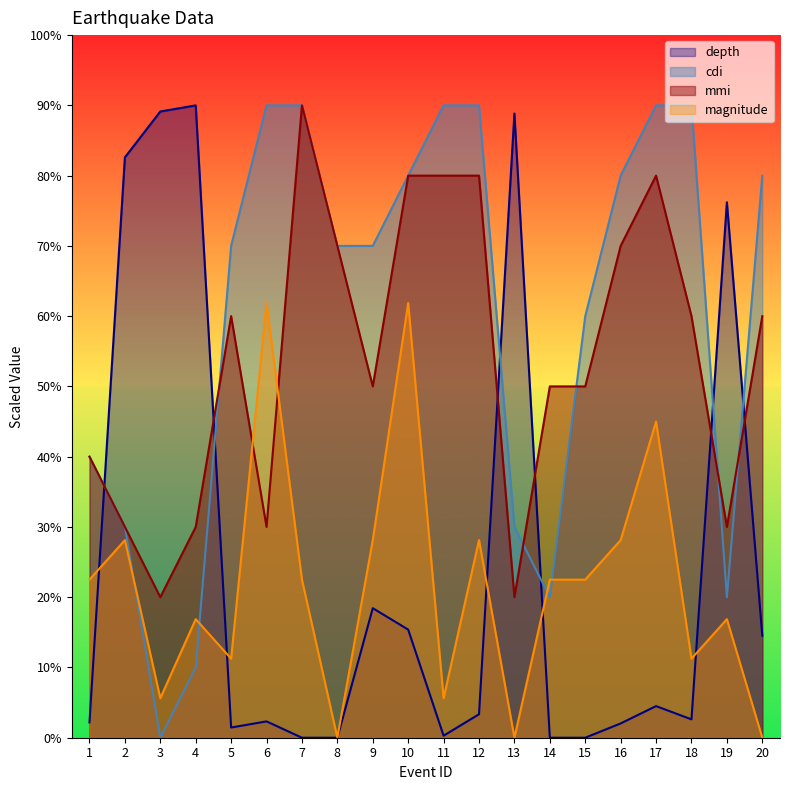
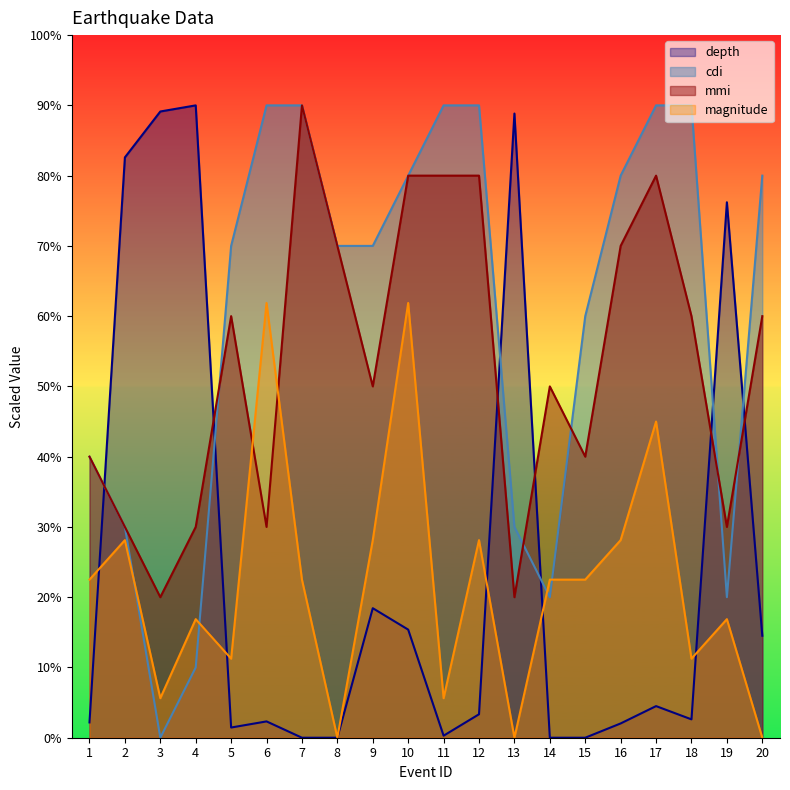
mmi, 15: 50% -> 40%
